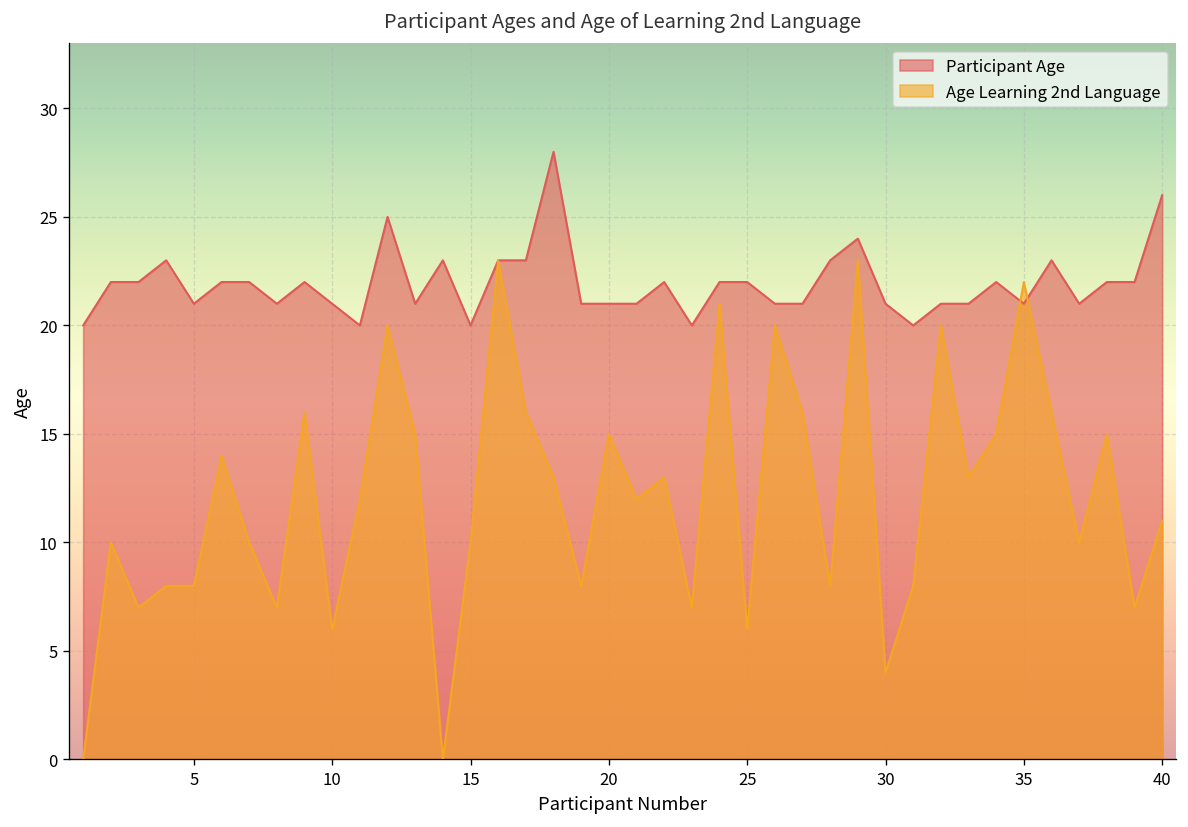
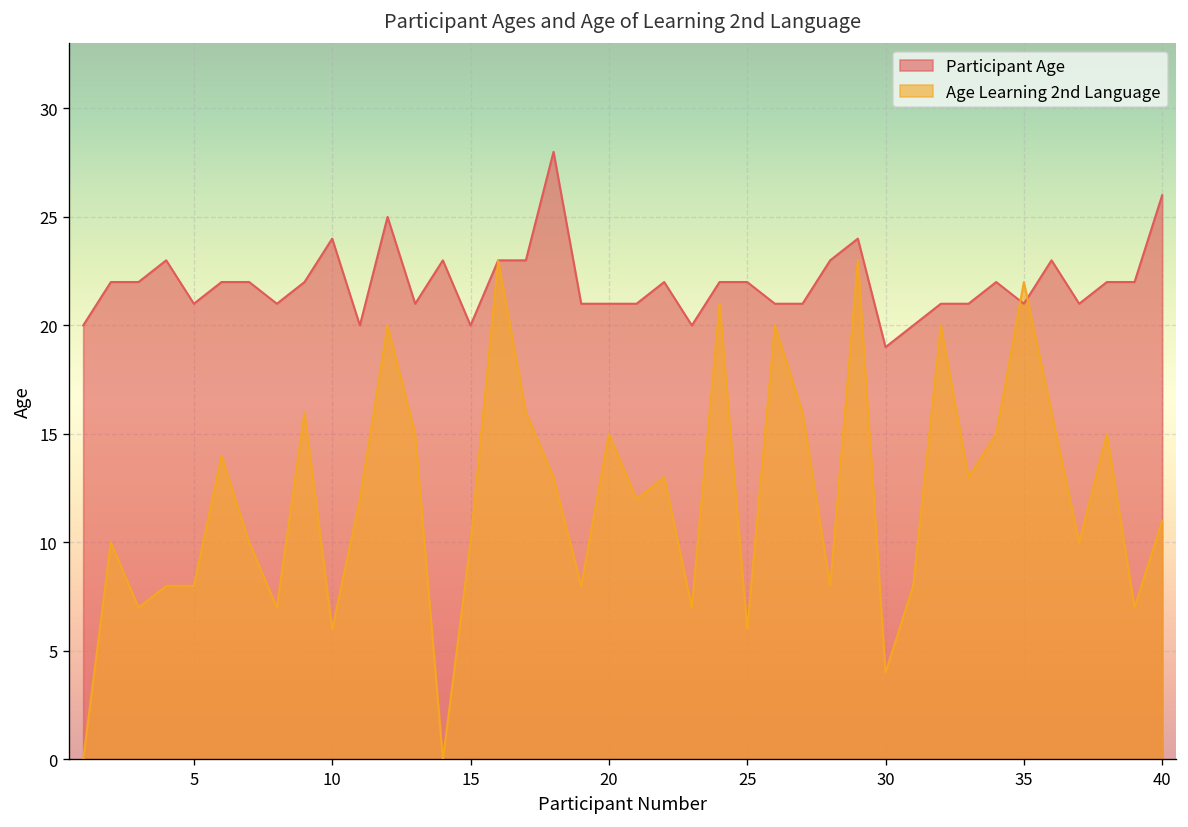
Participant Age, 10: 21 -> 24
Participant Age, 30: 21 -> 19
